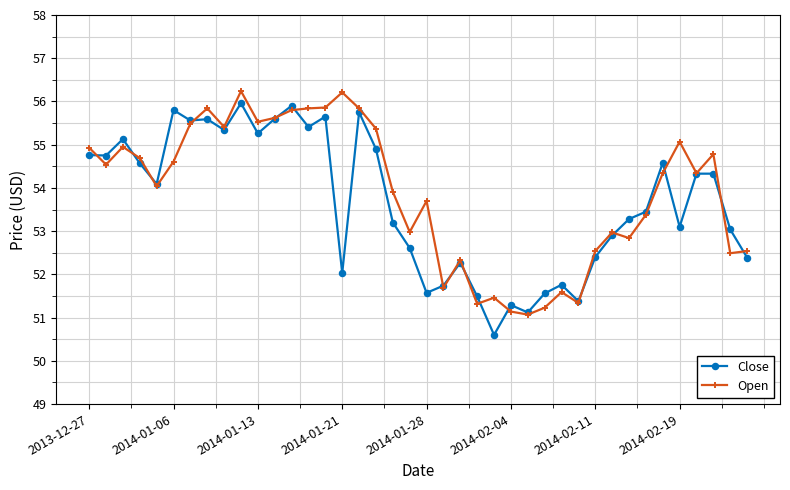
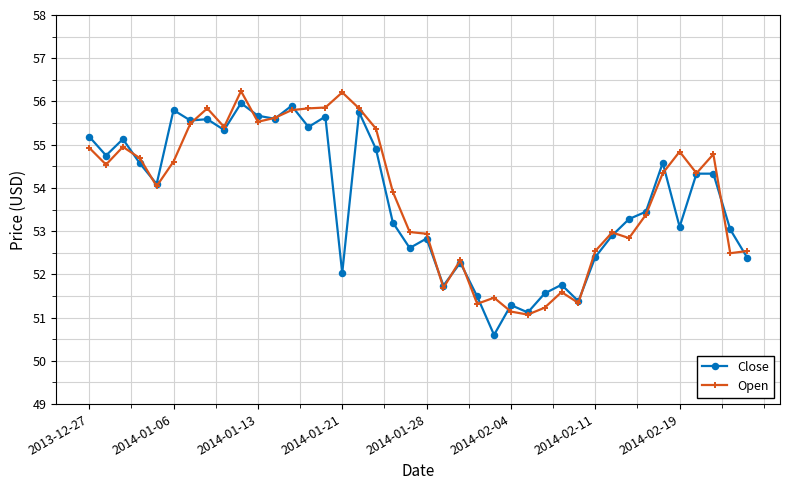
Close, 2013-12-27: 54.8 -> 55.2
Close, 2014-01-13: 55.3 -> 55.7
Close, 2014-01-28: 51.6 -> 52.8
Open, 2014-01-28: 53.7 -> 52.9
Open, 2014-02-19: 55.1 -> 54.8
